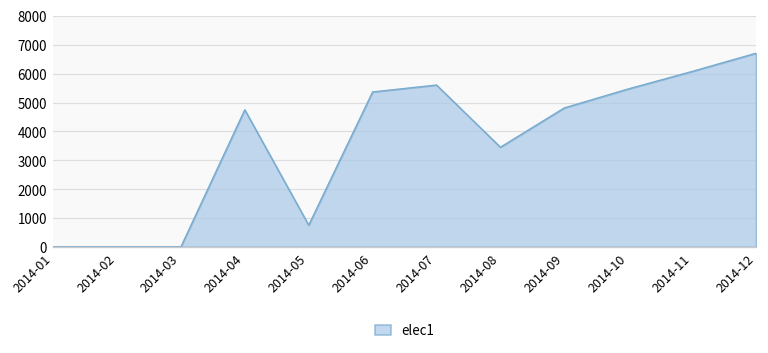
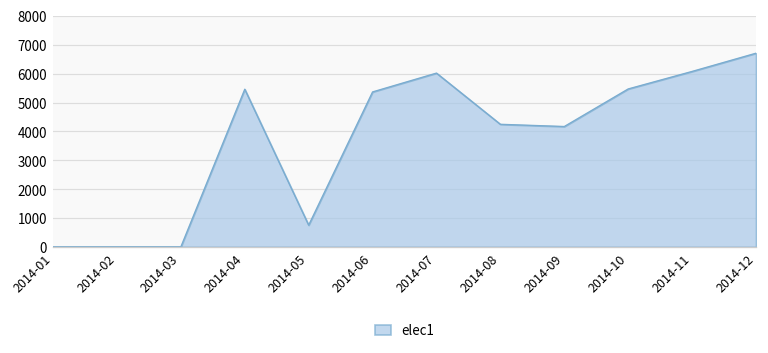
2014-04: 4800 -> 5500
2014-07: 5600 -> 6000
2014-08: 3500 -> 4200
2014-09: 4800 -> 4200
